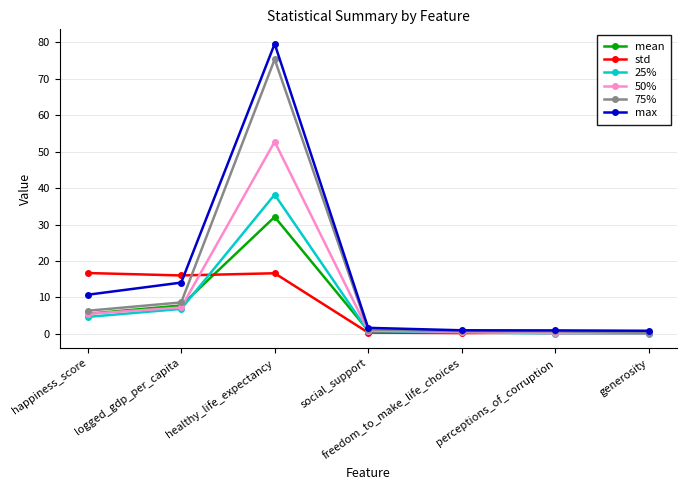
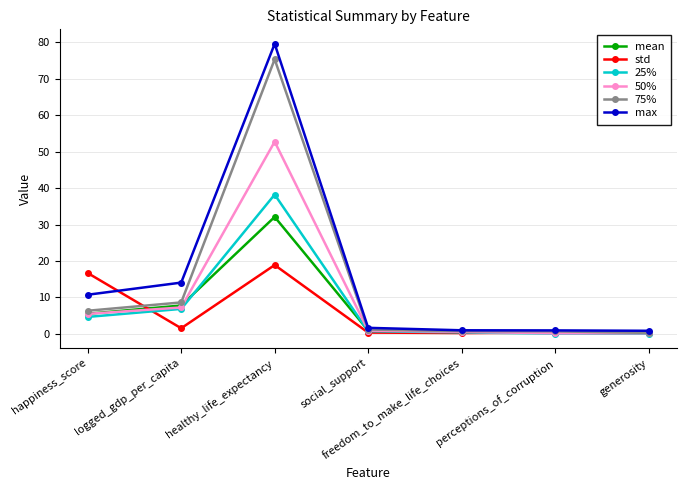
std, logged_gdp_per_capita: 16 -> 2
std, healthy_life_expectancy: 17 -> 19
